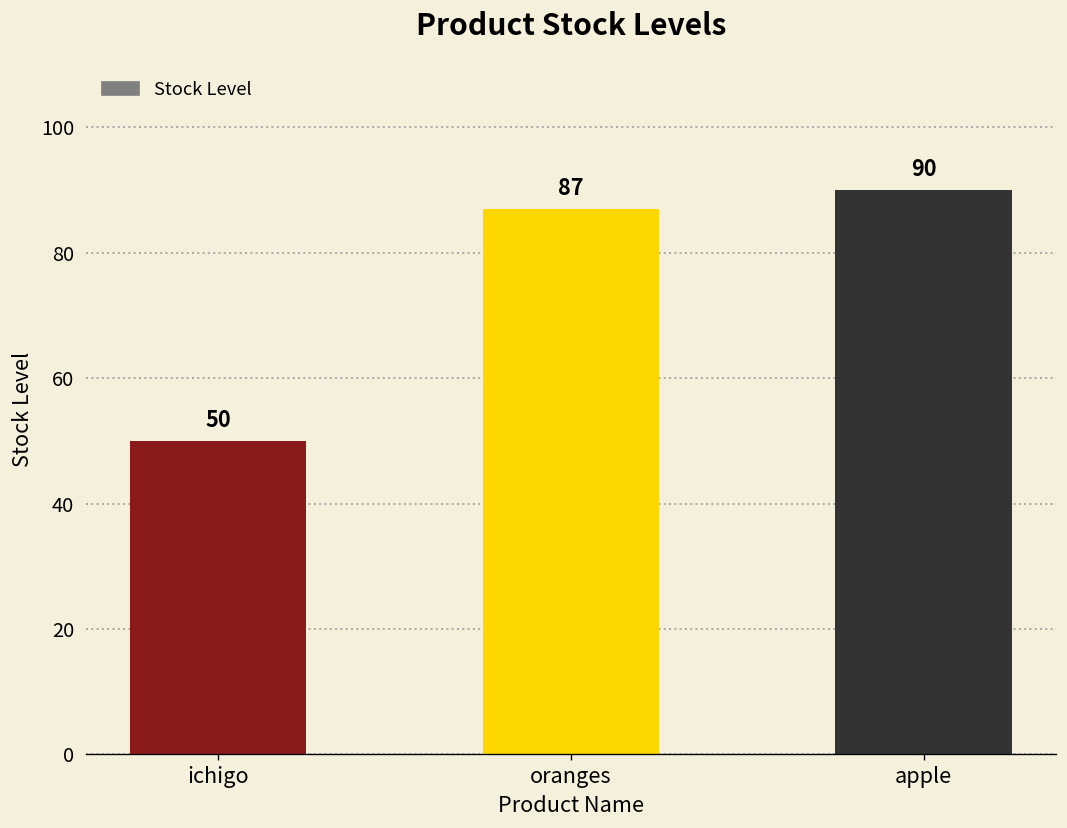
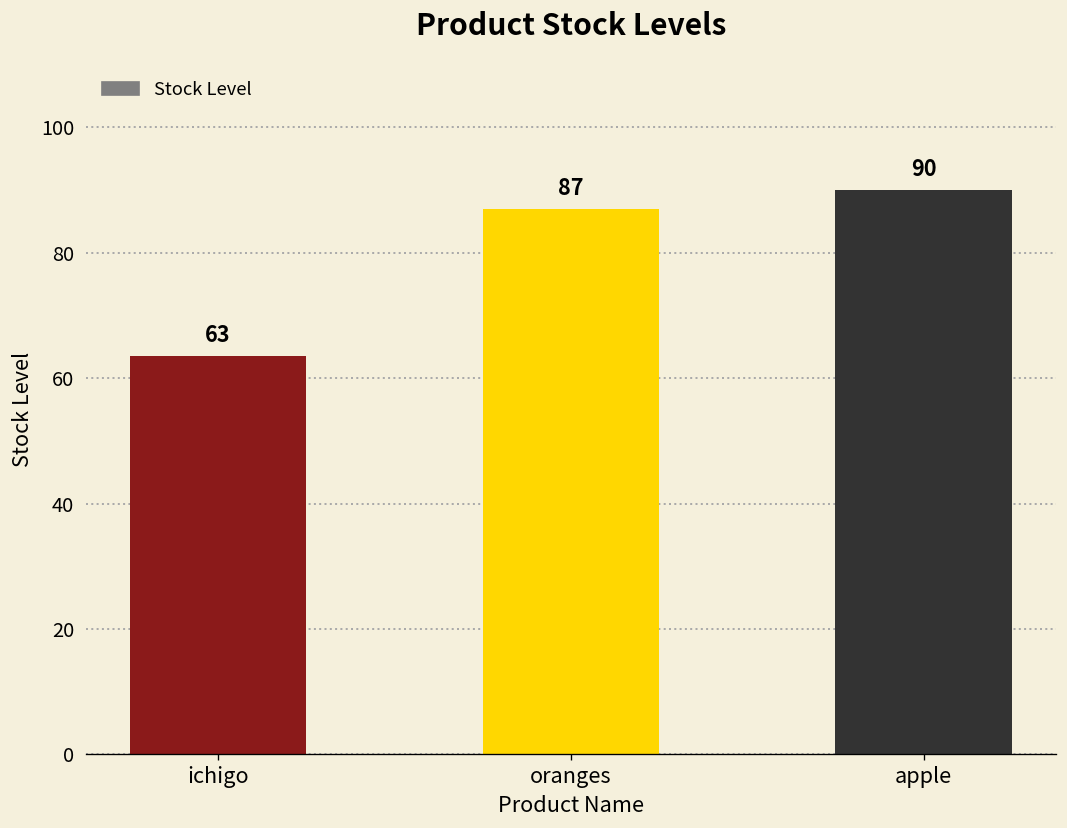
ichigo: 50 -> 63
